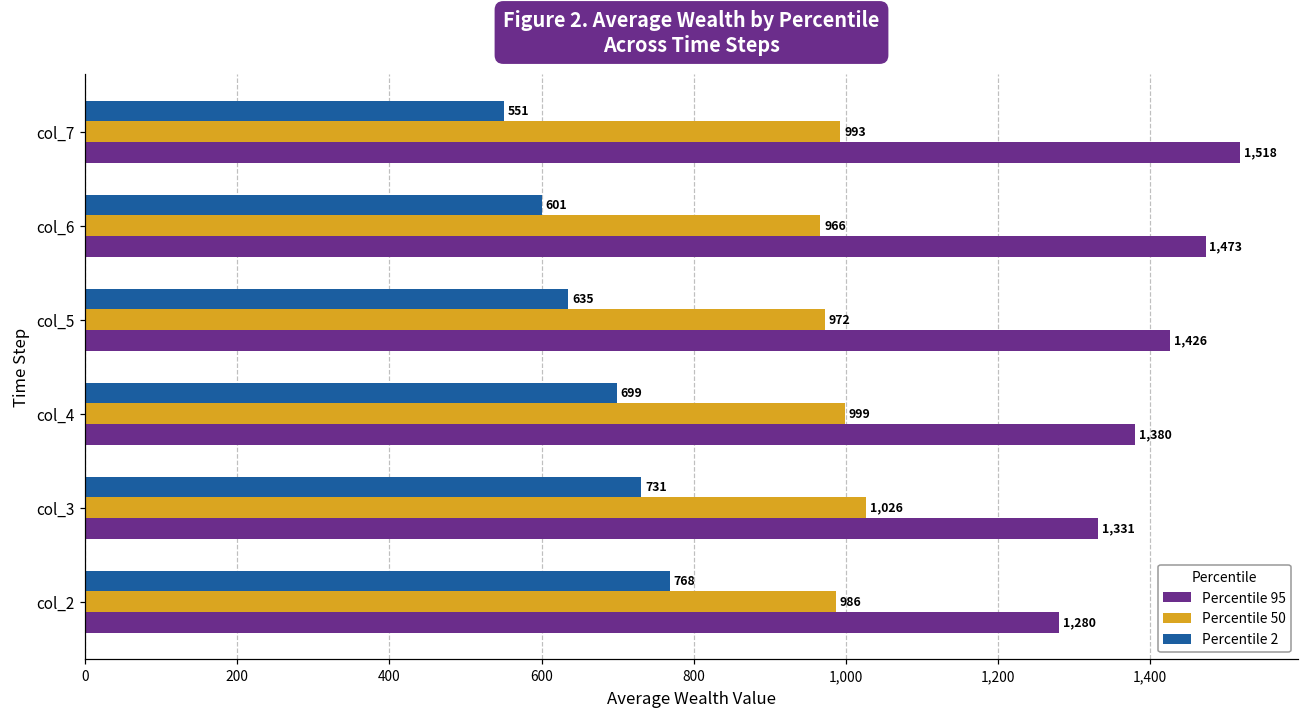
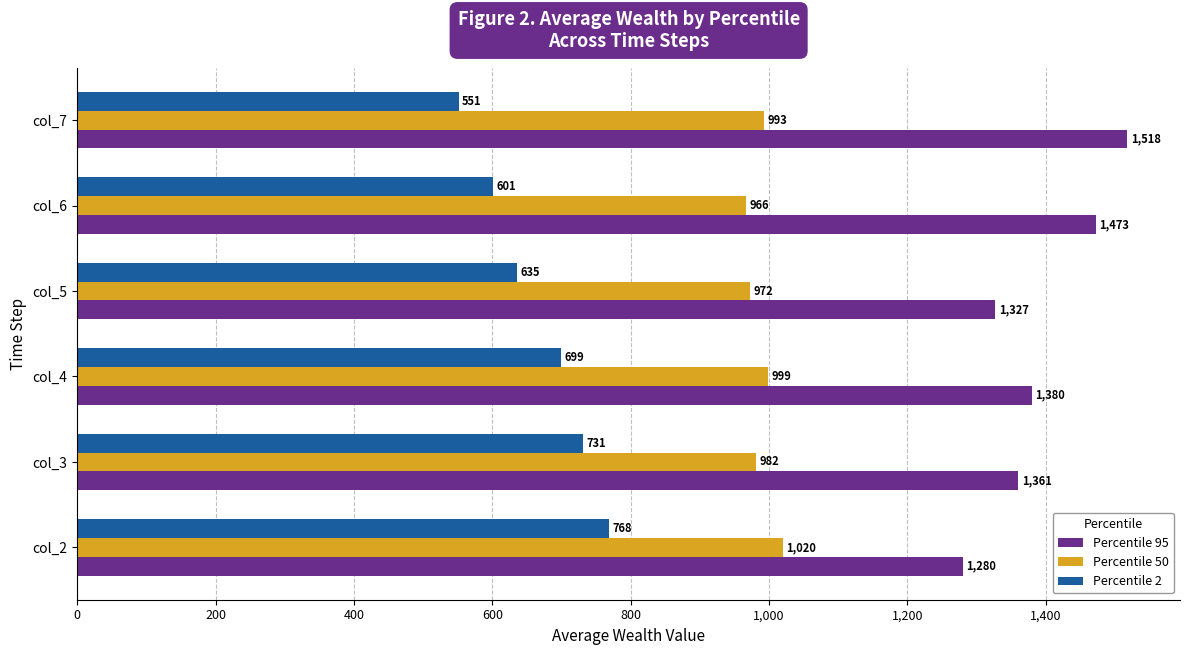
Percentile 95, col_5: 1,426 -> 1,327
Percentile 50, col_3: 1,026 -> 982
Percentile 95, col_3: 1,331 -> 1,361
Percentile 50, col_2: 986 -> 1,020
